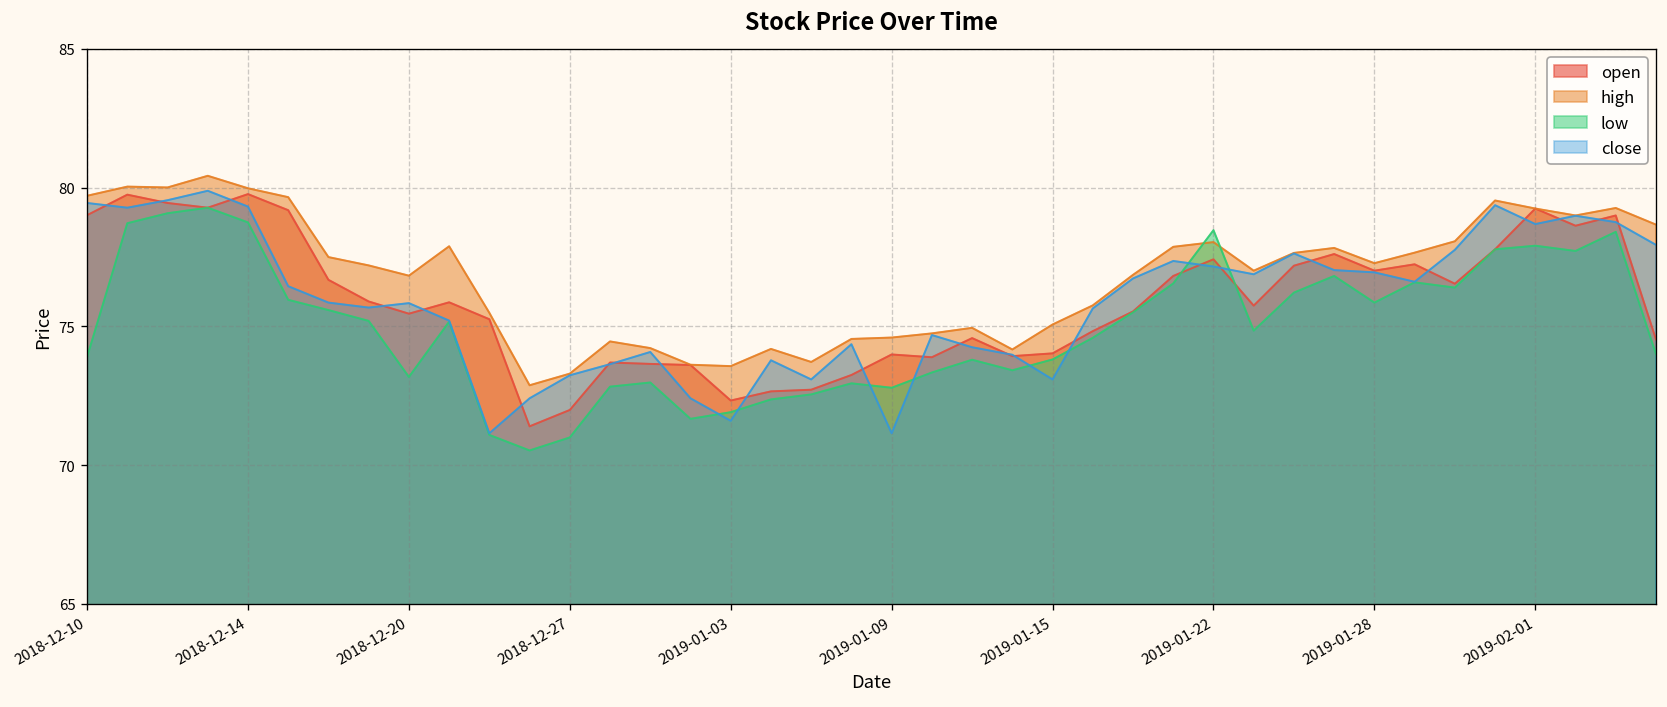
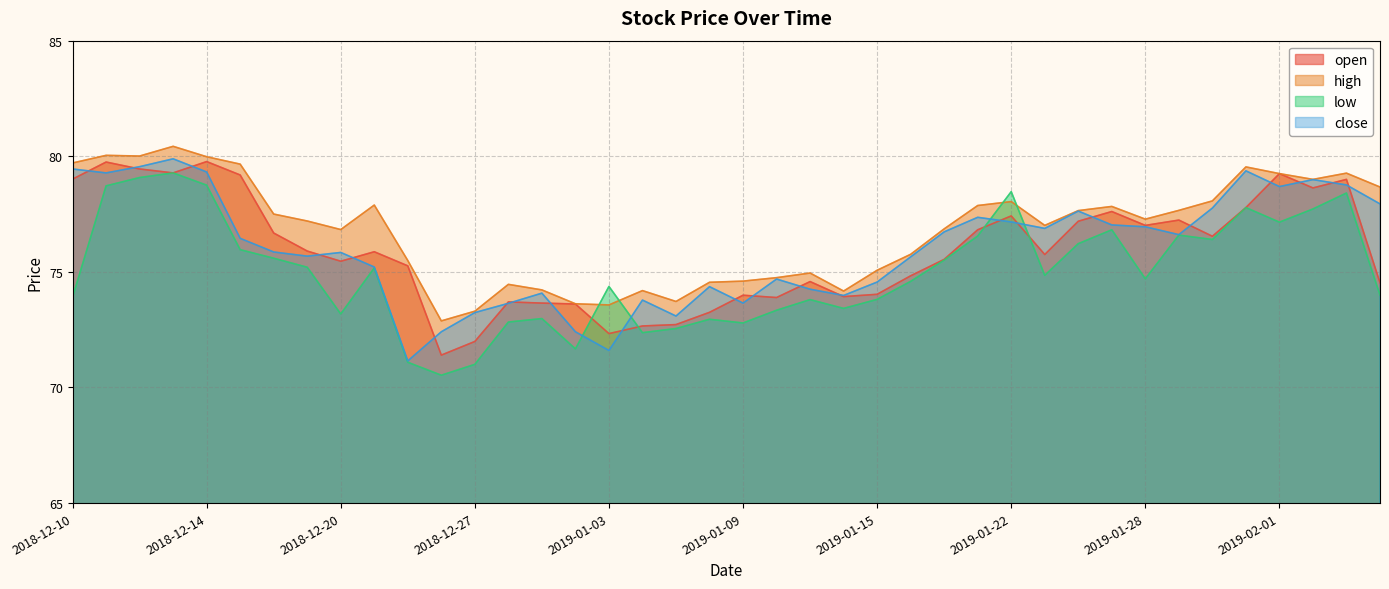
low, 2019-01-03: 71.9 -> 74.4
close, 2019-01-09: 71.2 -> 73.7
close, 2019-01-15: 73.1 -> 74.6
low, 2019-01-28: 75.9 -> 74.7
low, 2019-02-01: 77.9 -> 77.2
